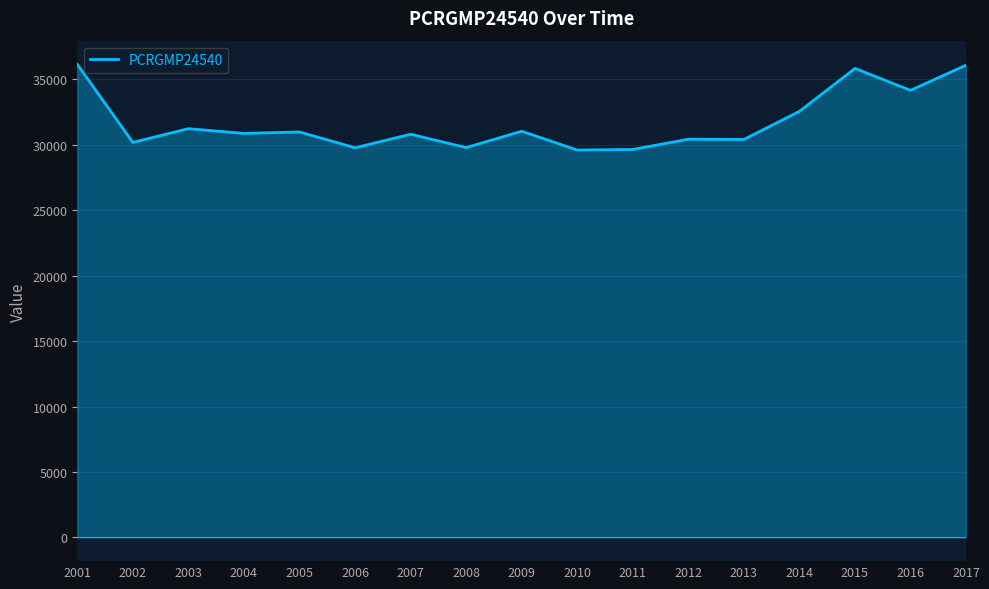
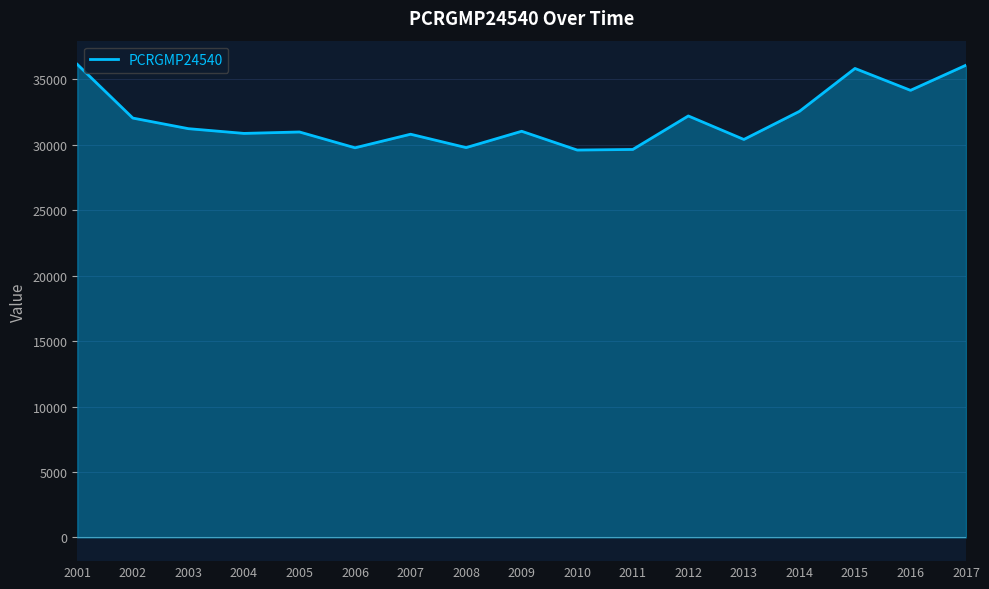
2002: 30200 -> 32000
2012: 30400 -> 32200
